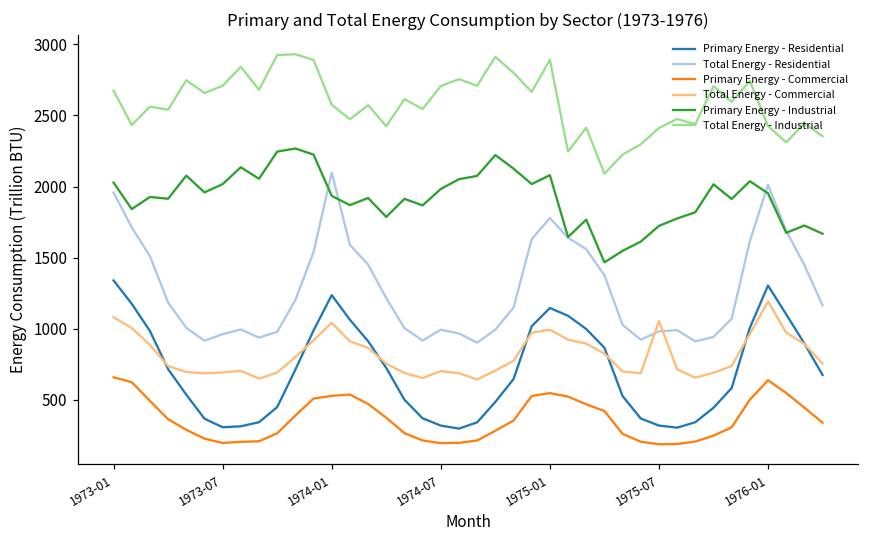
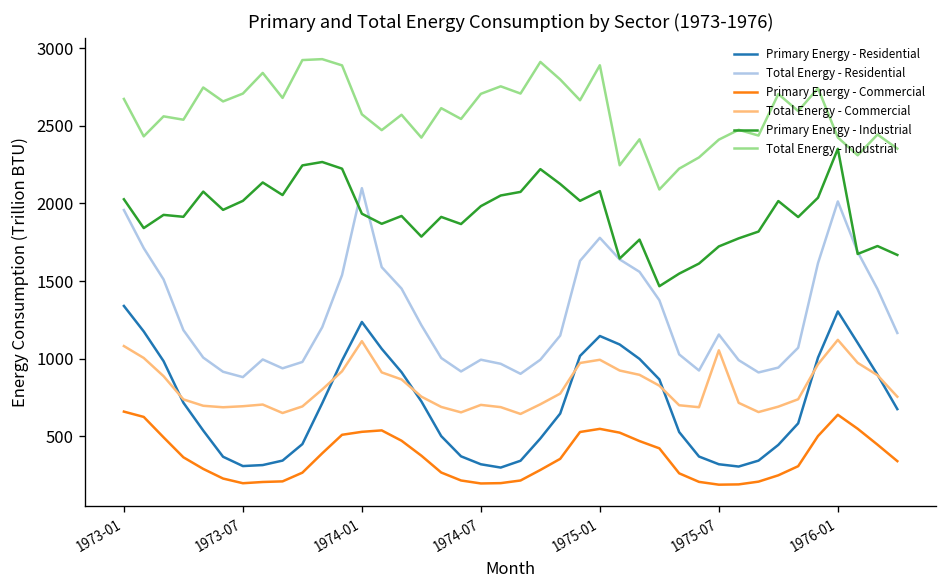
Total Energy - Residential, 1973-07: 960 -> 880
Total Energy - Commercial, 1974-01: 1040 -> 1110
Total Energy - Residential, 1975-07: 980 -> 1160
Total Energy - Commercial, 1976-01: 1190 -> 1120
Primary Energy - Industrial, 1976-01: 1950 -> 2350
